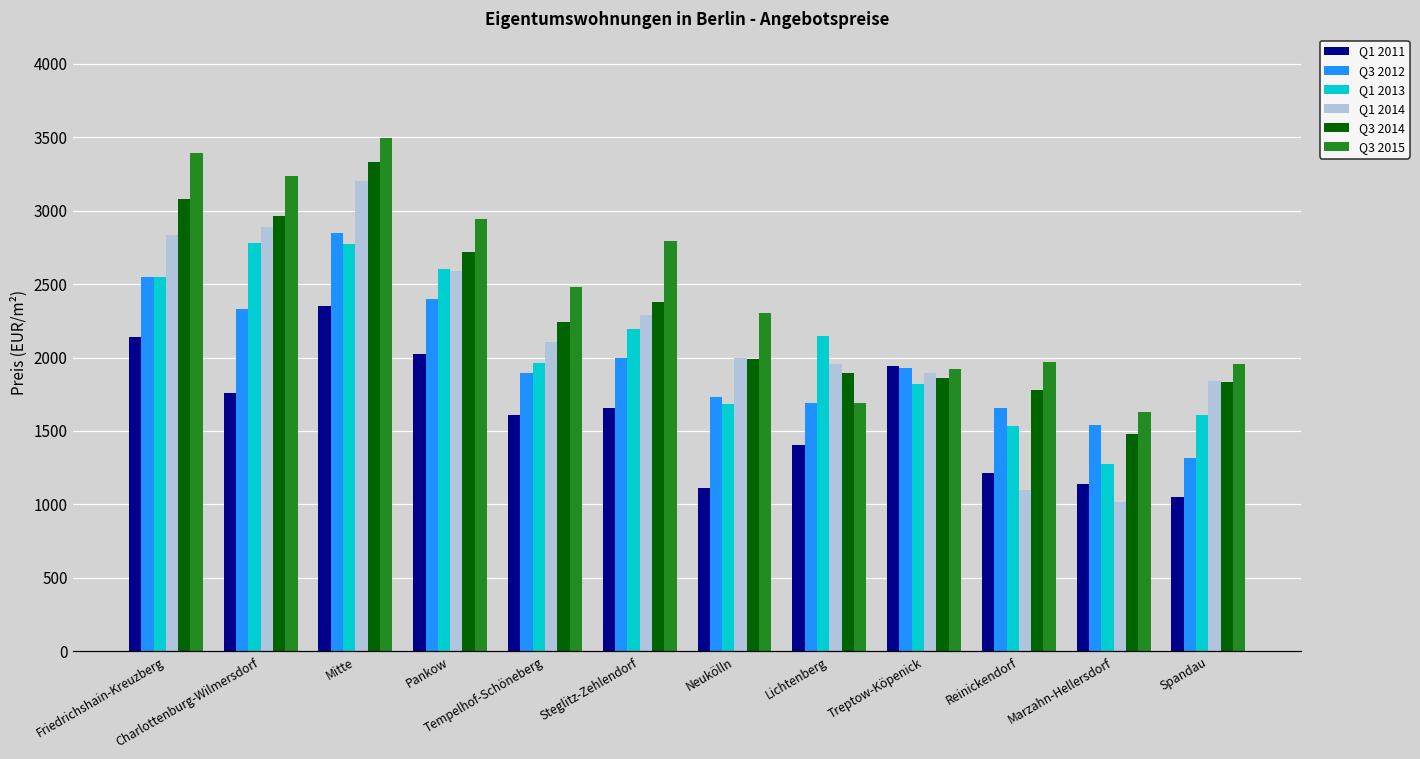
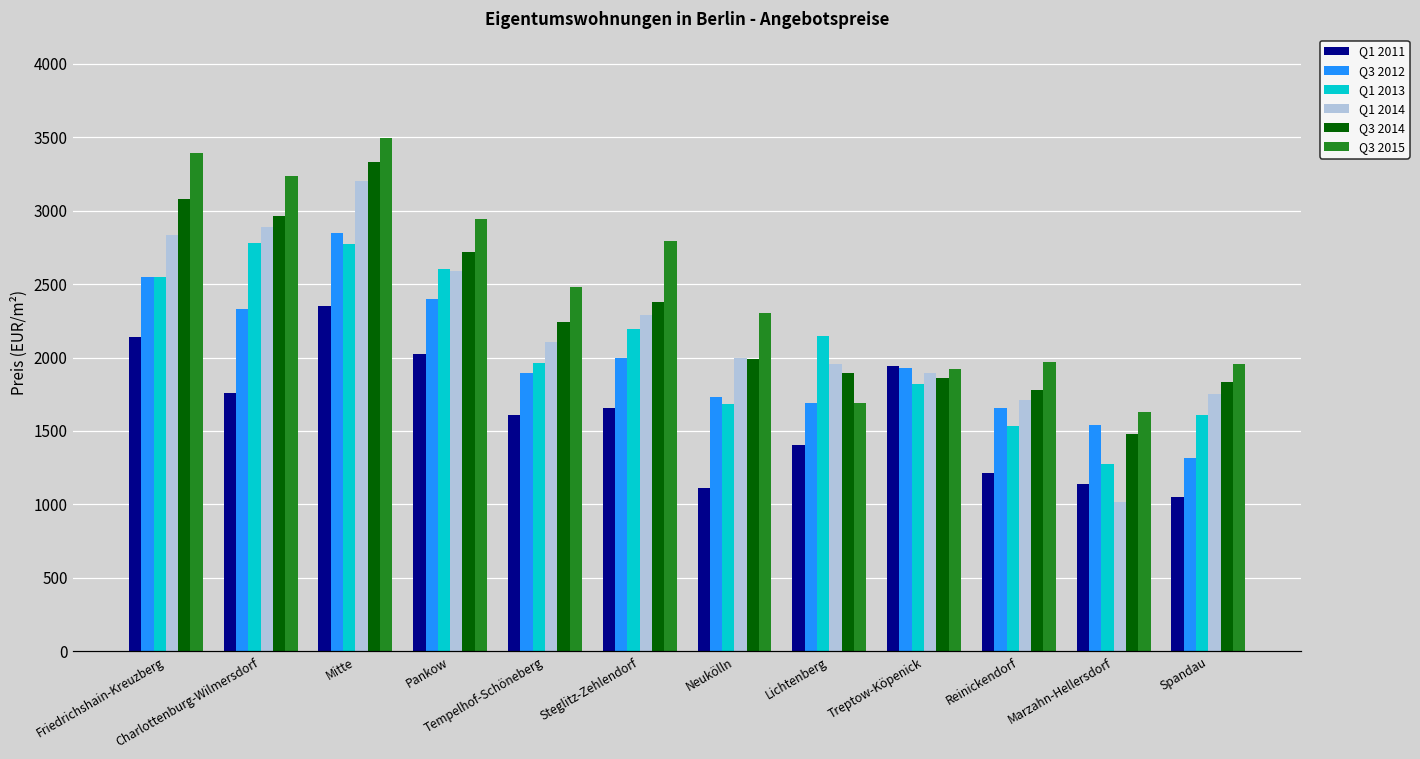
Q1 2014, Reinickendorf: 1100 -> 1710
Q1 2014, Spandau: 1840 -> 1750
